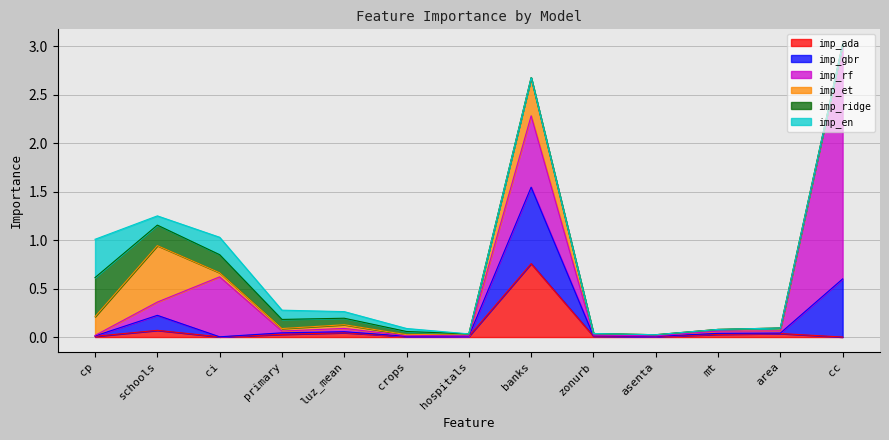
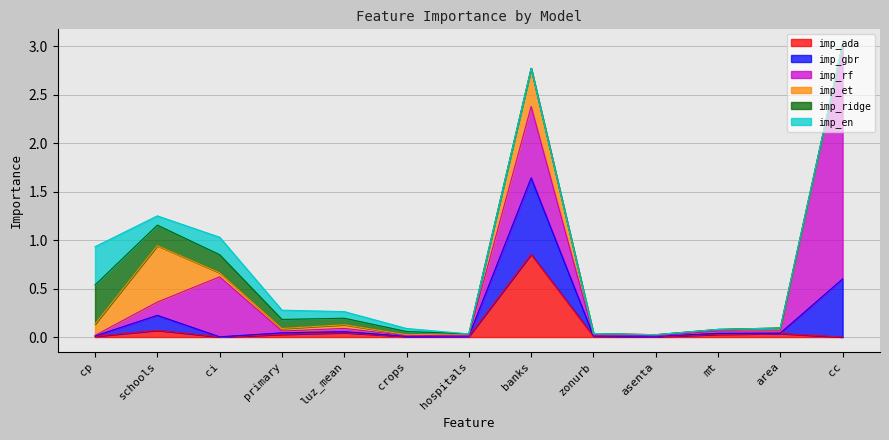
imp_et, cp: 0.2 -> 0.1
imp_ada, banks: 0.8 -> 0.9
